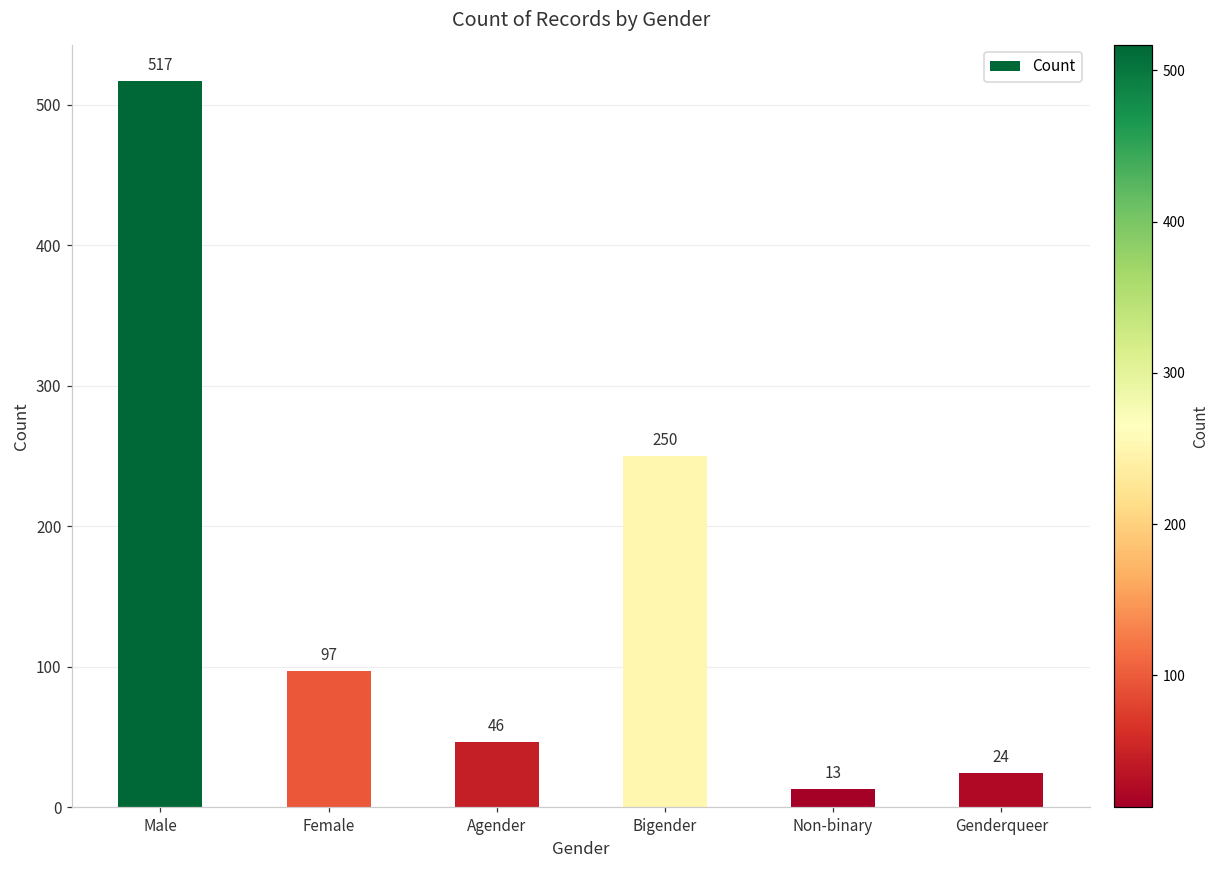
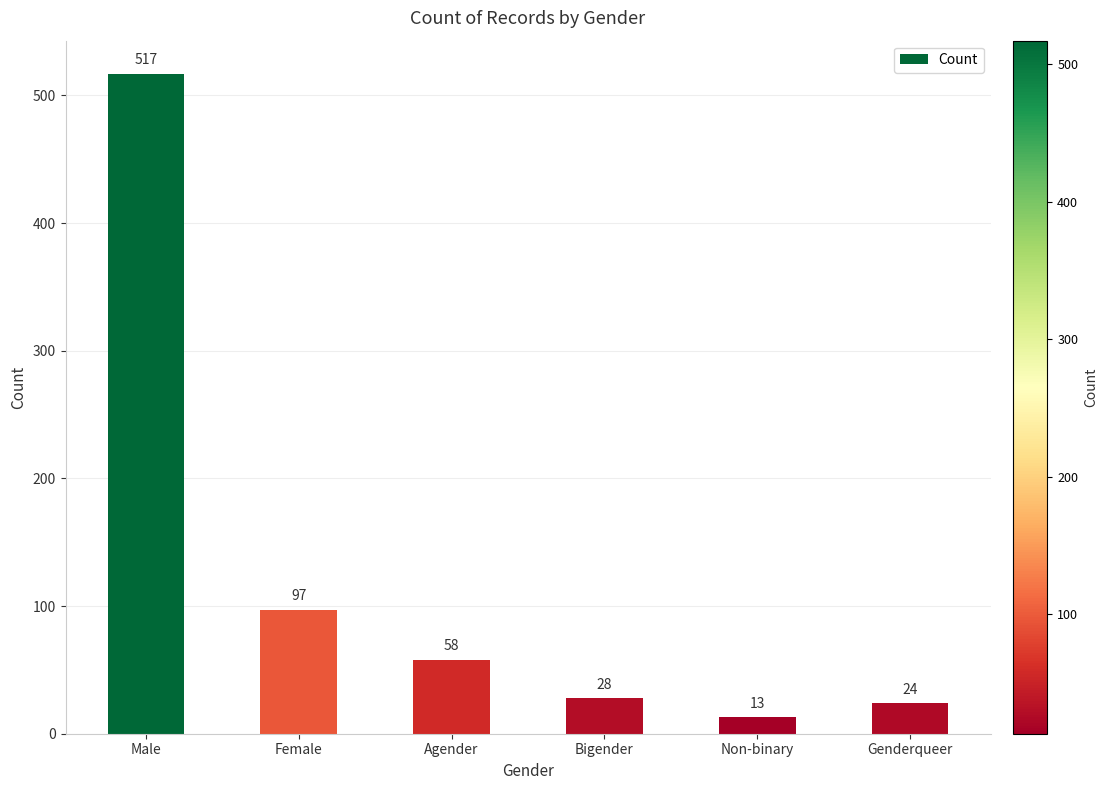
Agender: 46 -> 58
Bigender: 250 -> 28
